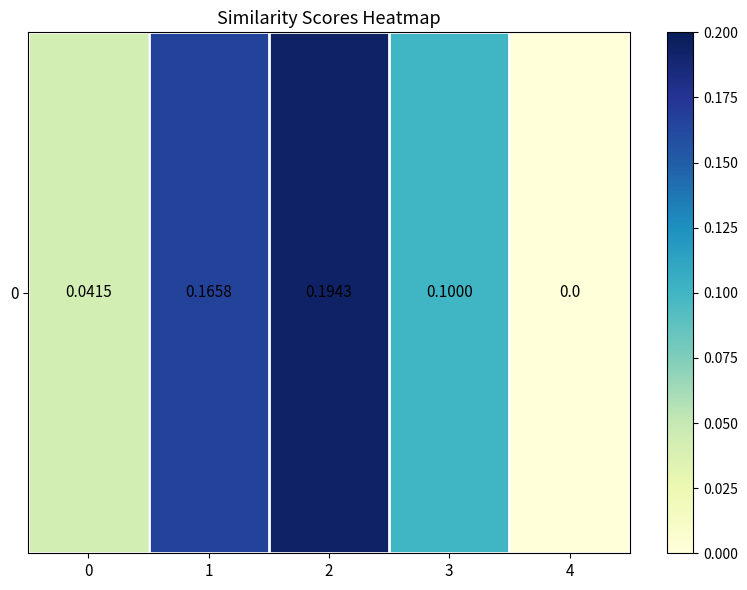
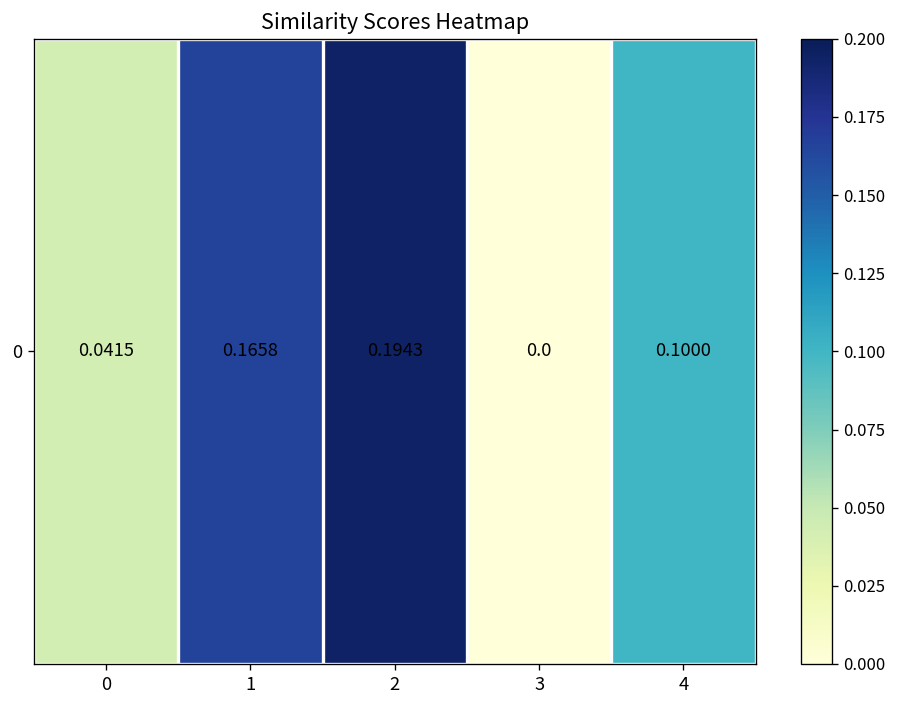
0, 3: 0.1000 -> 0.0
0, 4: 0.0 -> 0.1000
